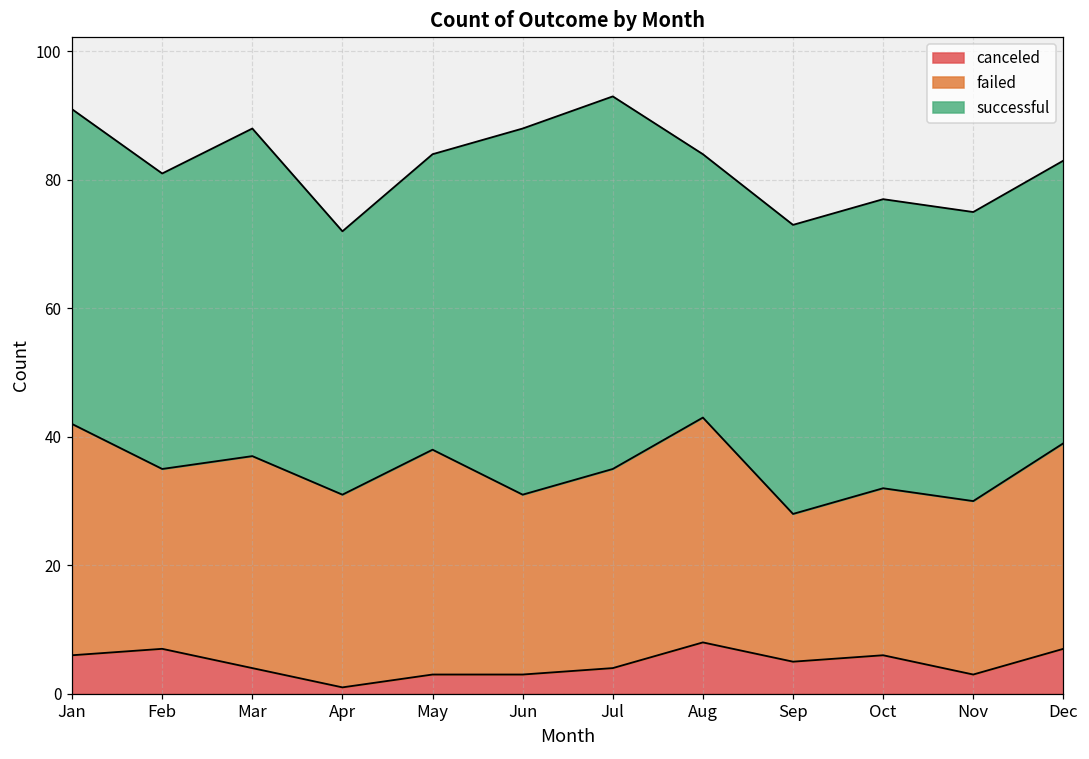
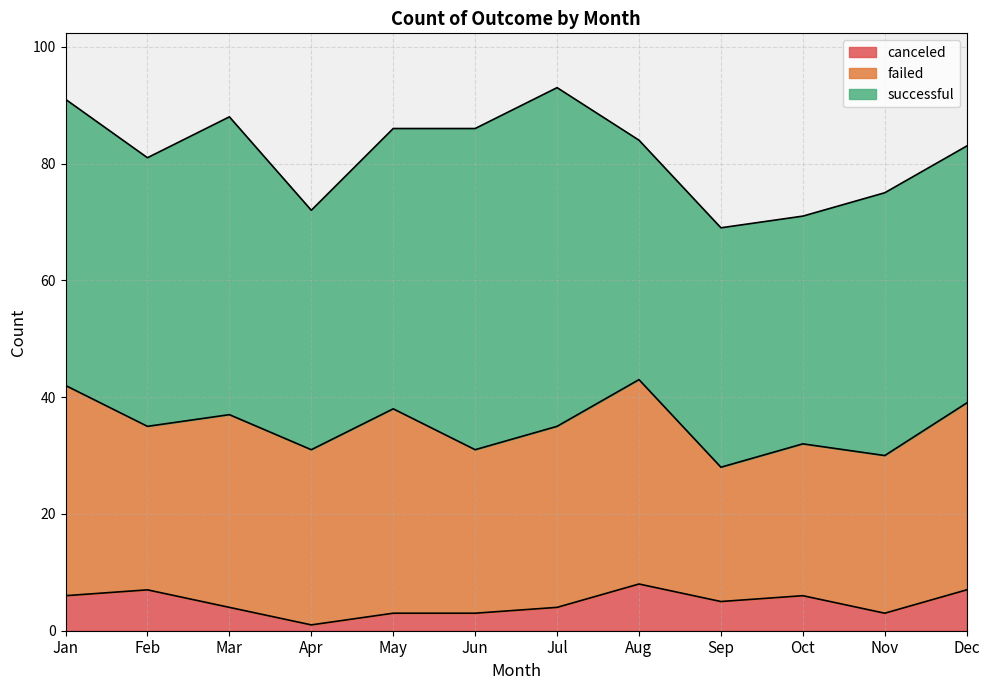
successful, May: 46 -> 48
successful, Jun: 57 -> 55
successful, Sep: 45 -> 41
successful, Oct: 45 -> 39
